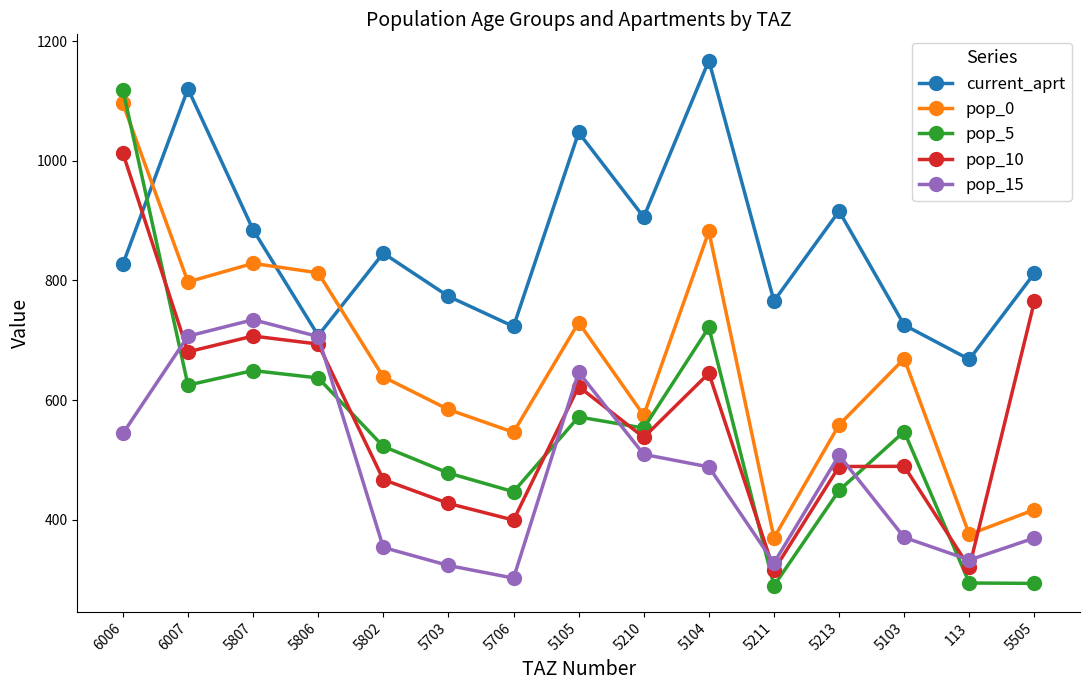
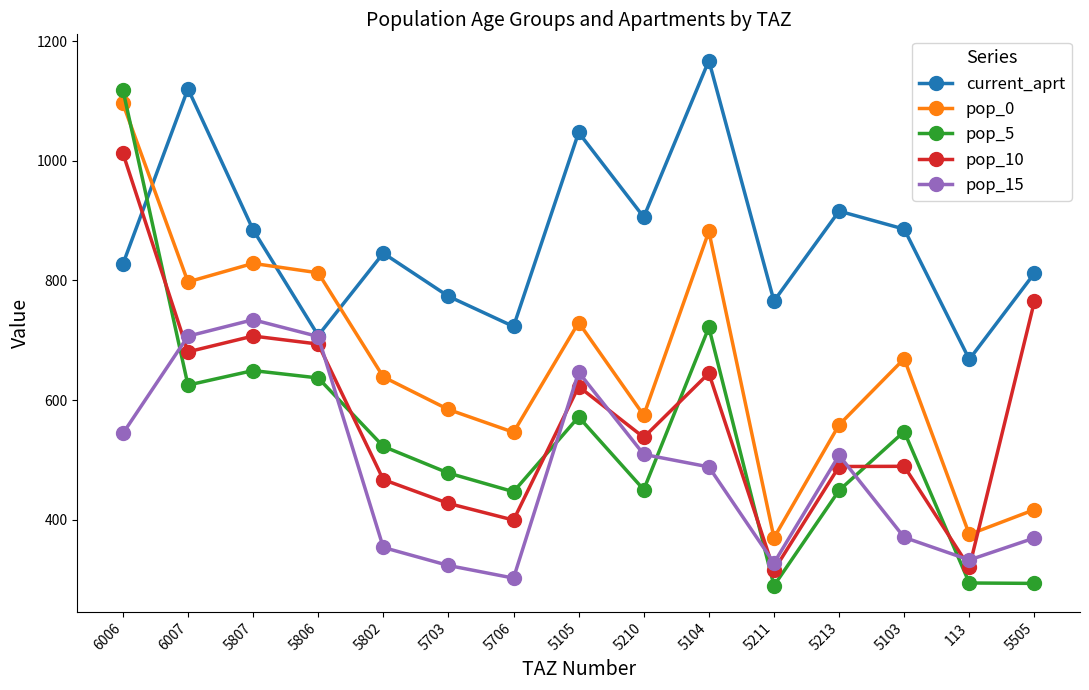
pop_5, 5210: 550 -> 450
current_aprt, 5103: 730 -> 890
